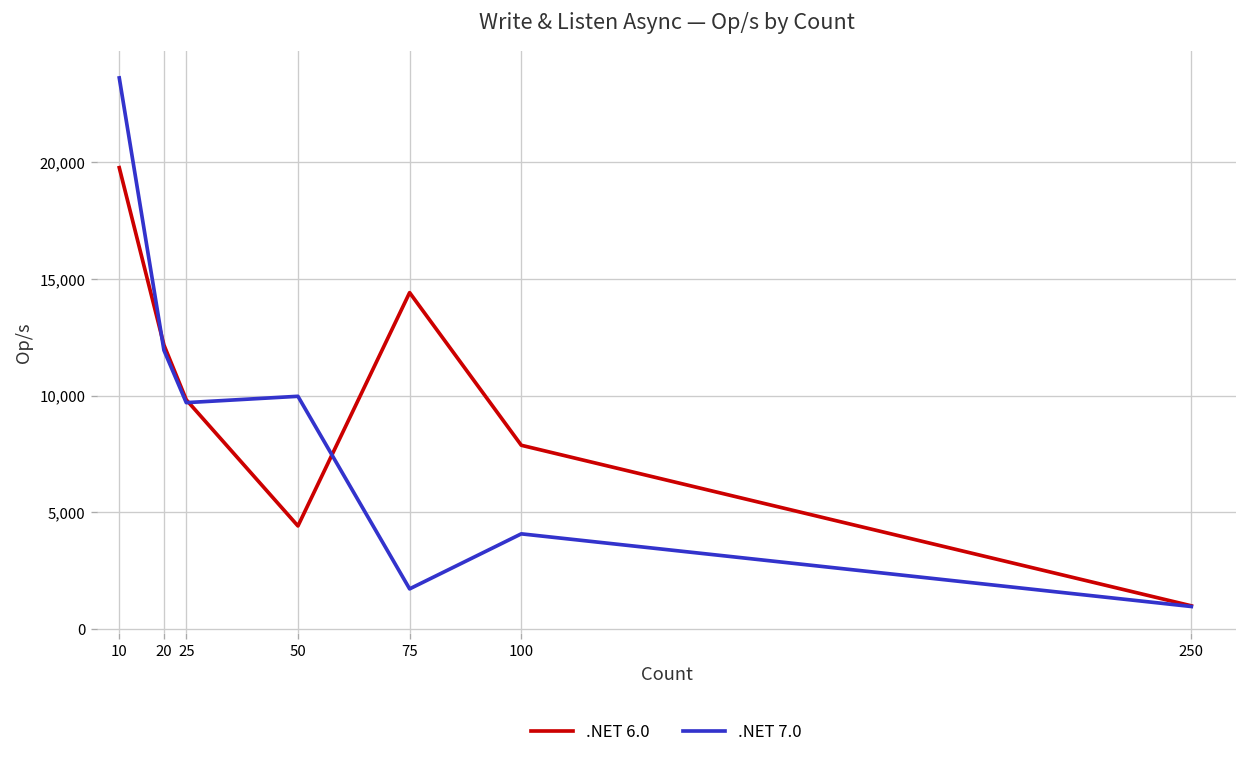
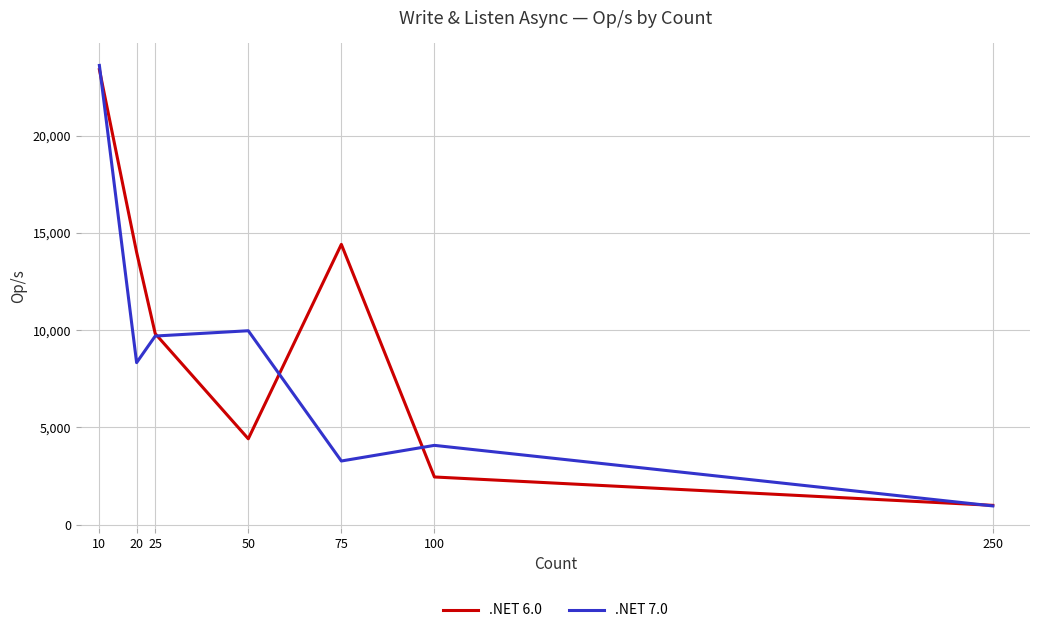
.NET 6.0, 10: 19,800 -> 23,400
.NET 6.0, 20: 12,200 -> 14,000
.NET 7.0, 20: 11,900 -> 8,300
.NET 7.0, 75: 1,700 -> 3,300
.NET 6.0, 100: 7,900 -> 2,500
